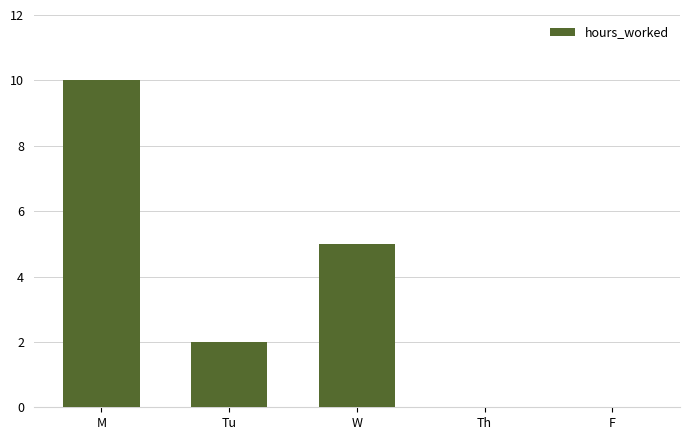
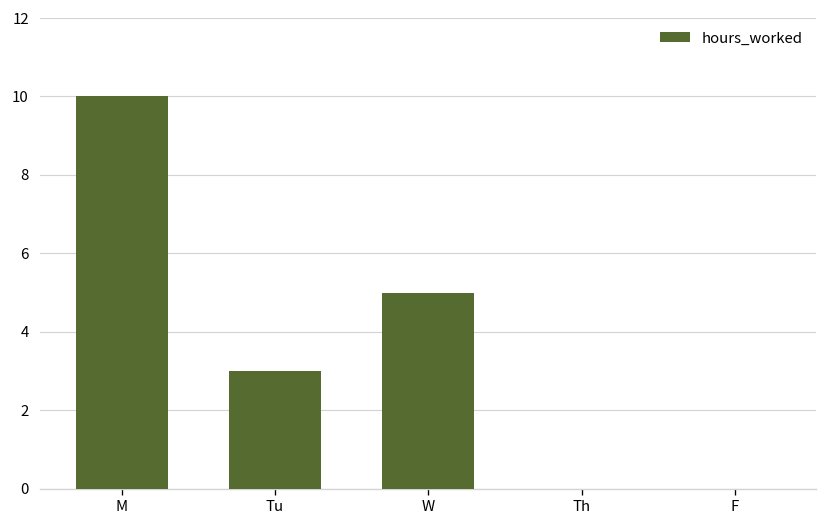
Tu: 2 -> 3
